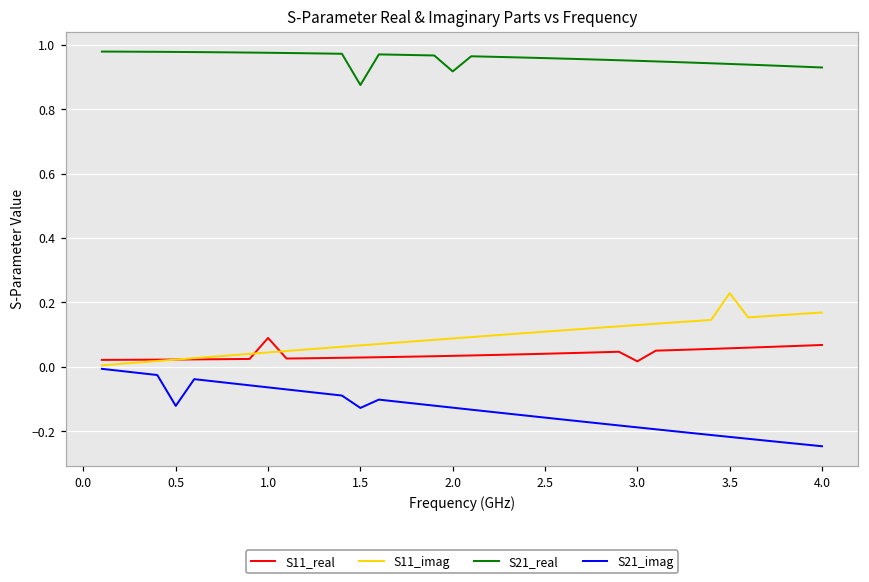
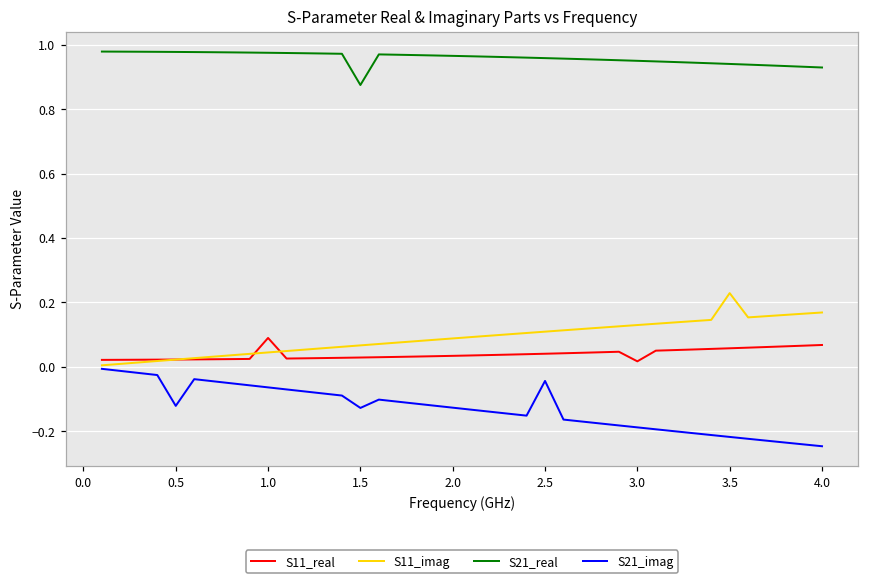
S21_real, 2.0: 0.92 -> 0.97
S21_imag, 2.5: -0.16 -> -0.04
